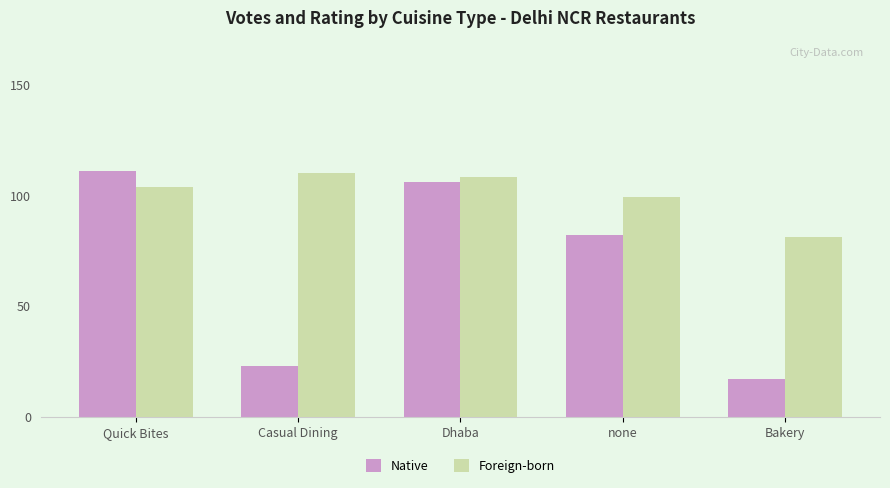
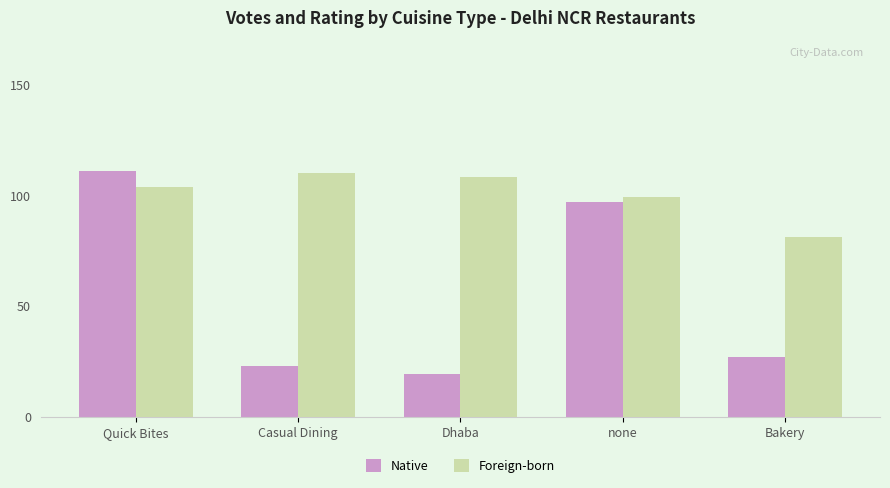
Native, Dhaba: 106 -> 19
Native, none: 82 -> 97
Native, Bakery: 17 -> 27
